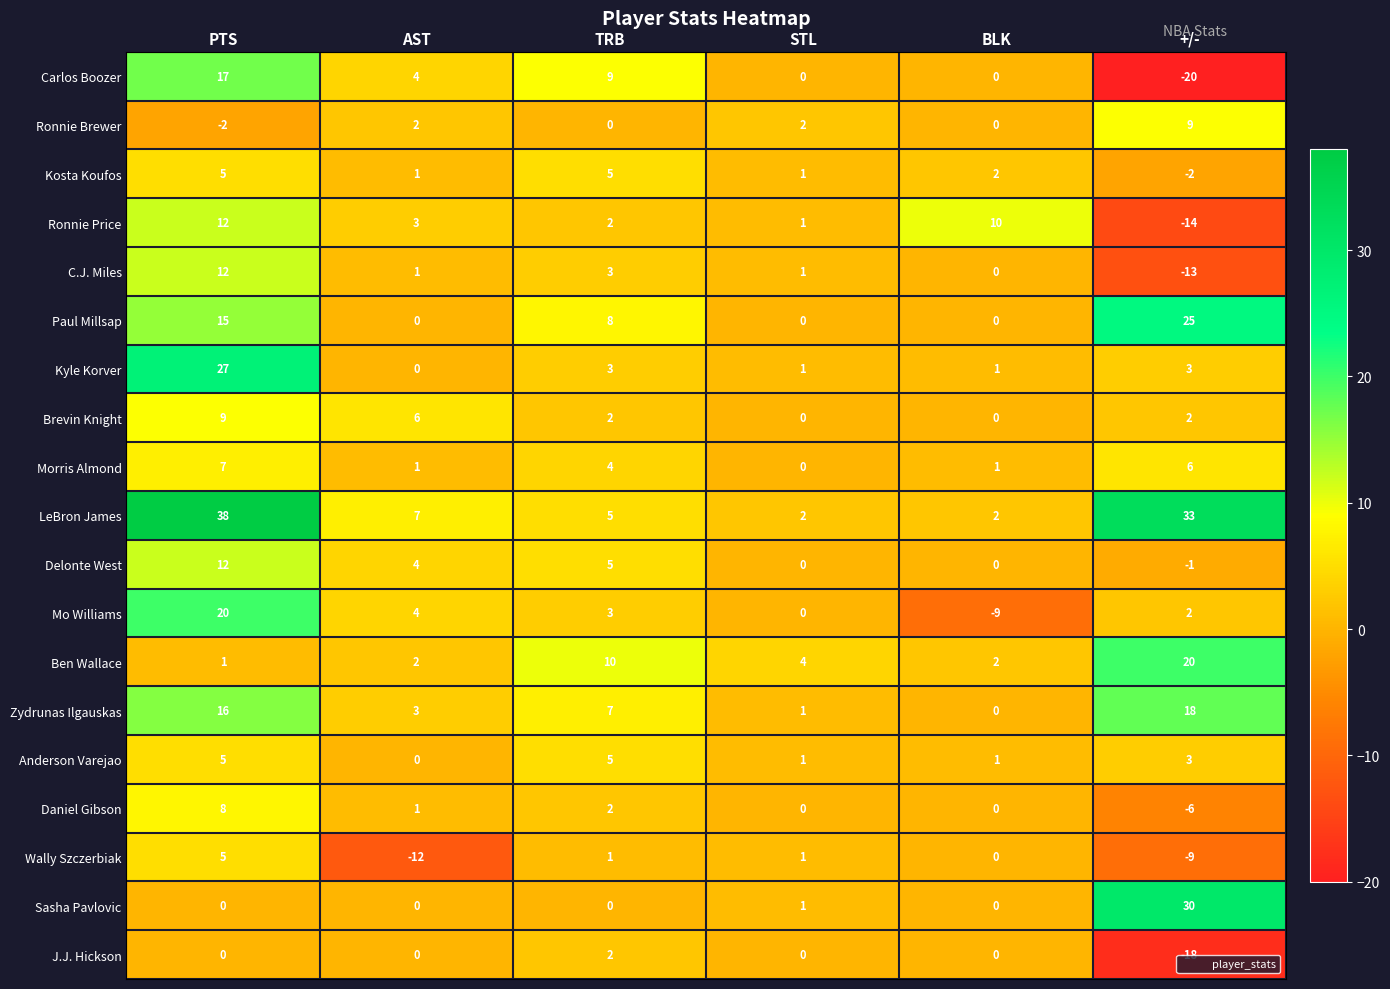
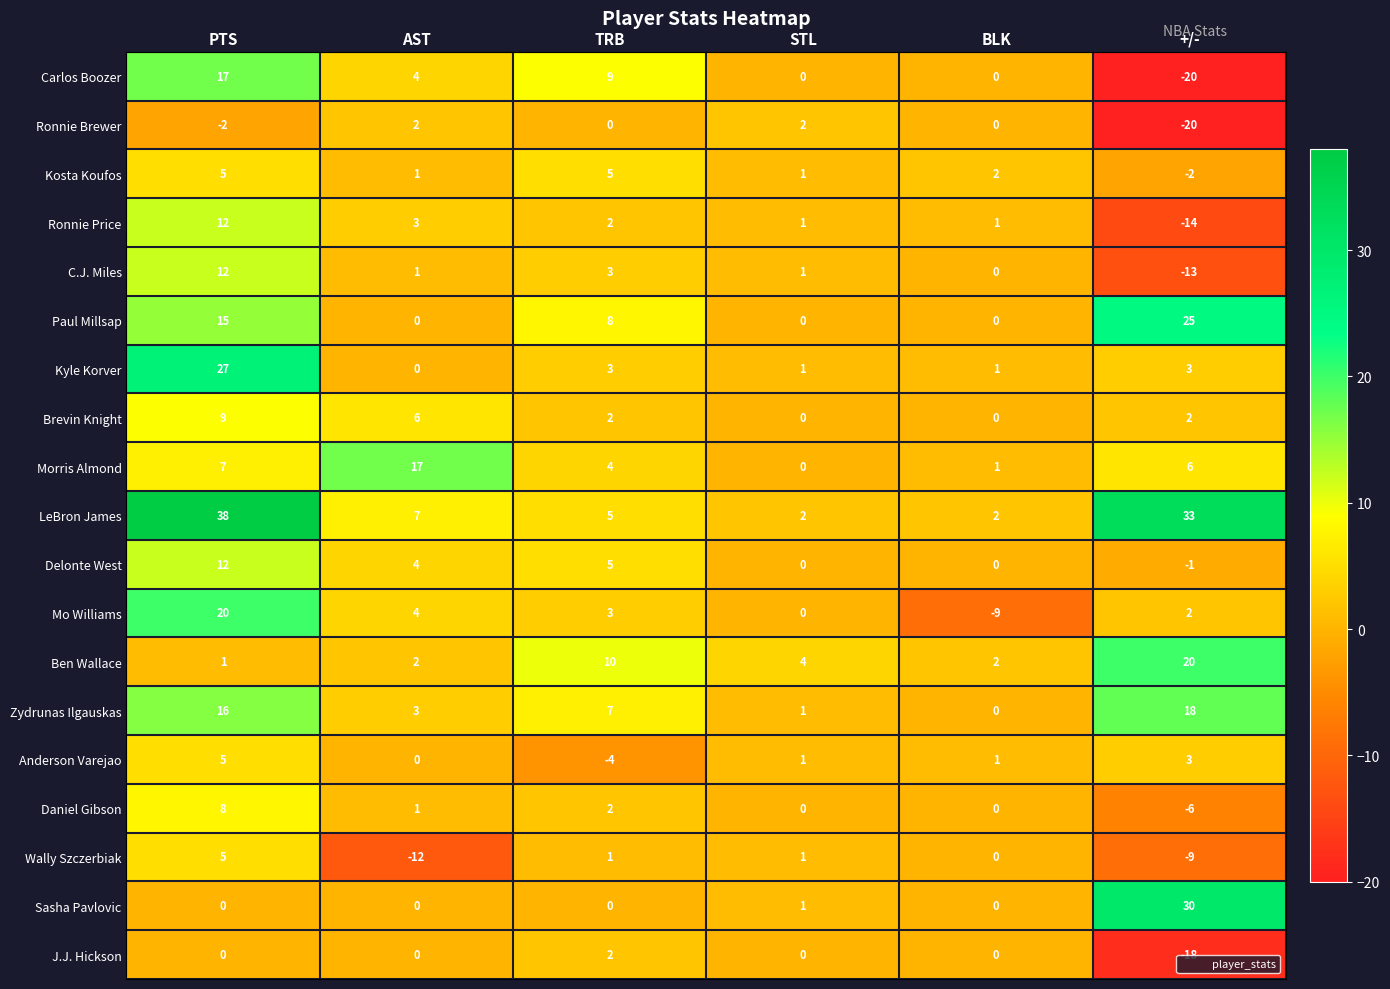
Ronnie Brewer, +/-: 9 -> -20
Ronnie Price, BLK: 10 -> 1
Morris Almond, AST: 1 -> 17
Anderson Varejao, TRB: 5 -> -4
